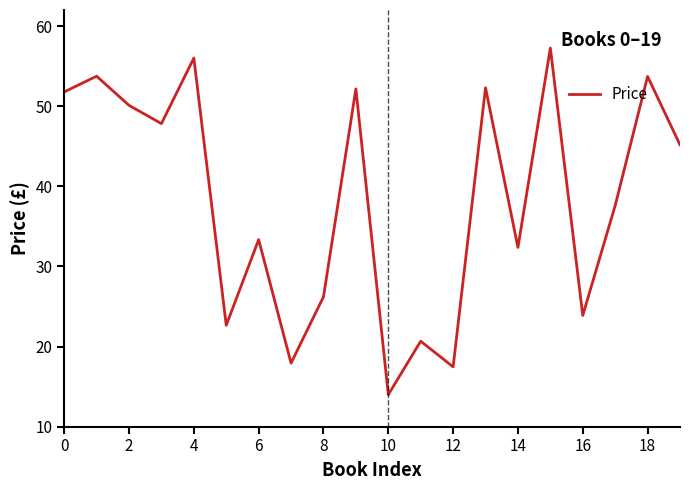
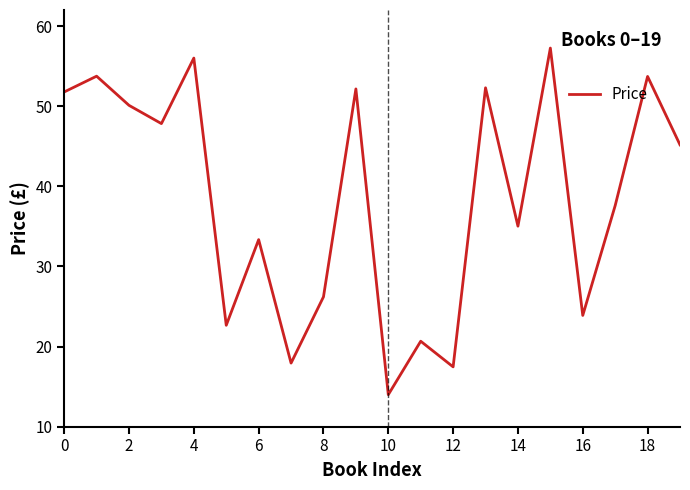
14: 32 -> 35
